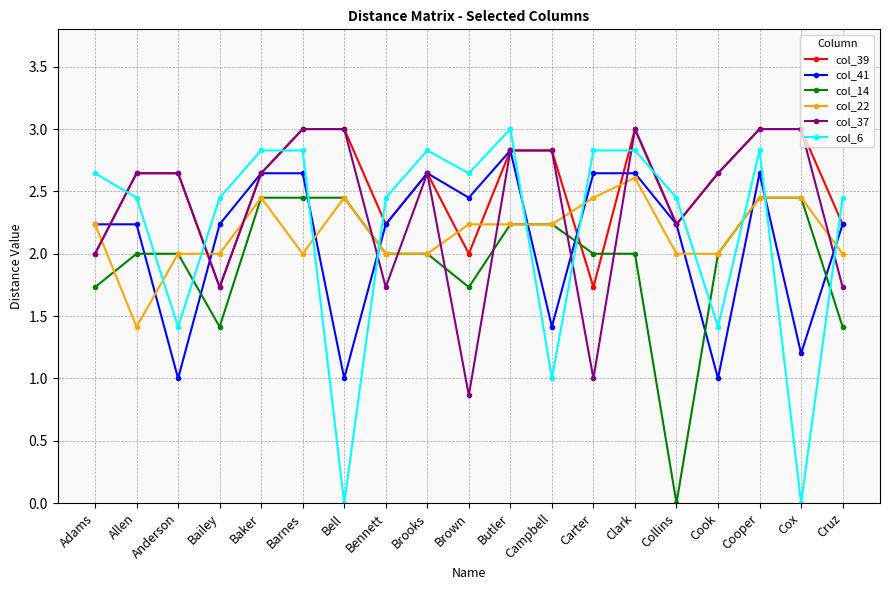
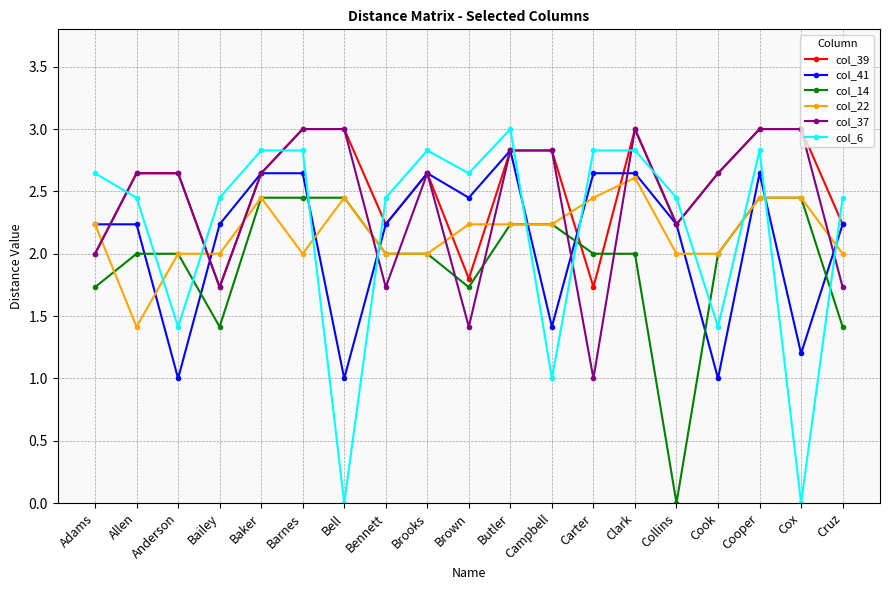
col_39, Brown: 2.0 -> 1.8
col_37, Brown: 0.87 -> 1.41
